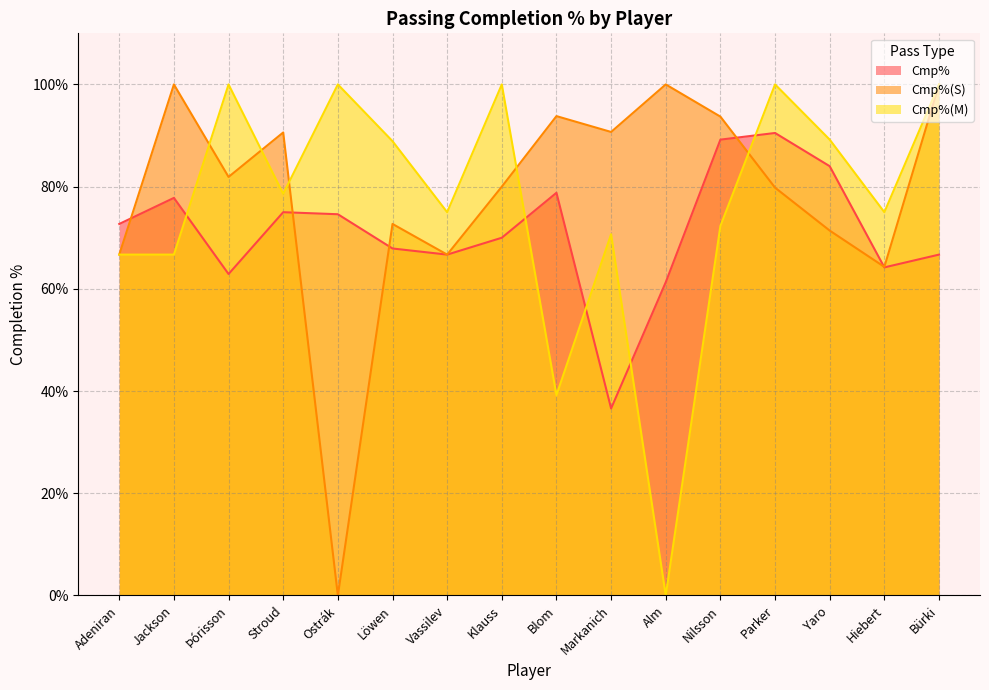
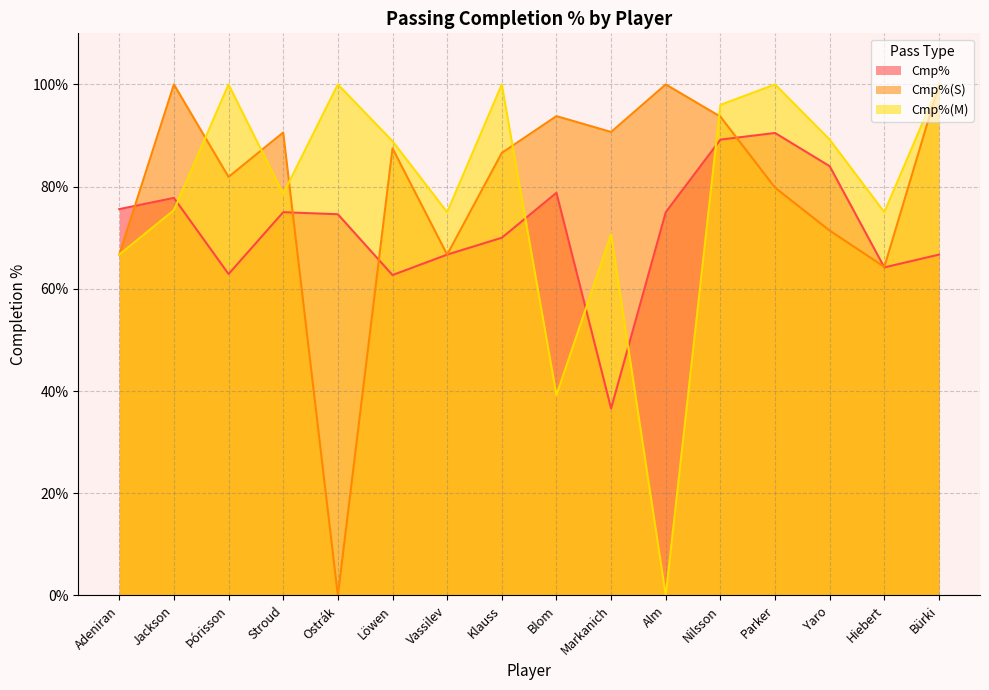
Cmp%, Adeniran: 73% -> 76%
Cmp%(M), Jackson: 67% -> 75%
Cmp%, Löwen: 68% -> 63%
Cmp%(S), Löwen: 73% -> 88%
Cmp%(S), Klauss: 80% -> 87%
Cmp%, Alm: 61% -> 75%
Cmp%(M), Nilsson: 72% -> 96%
